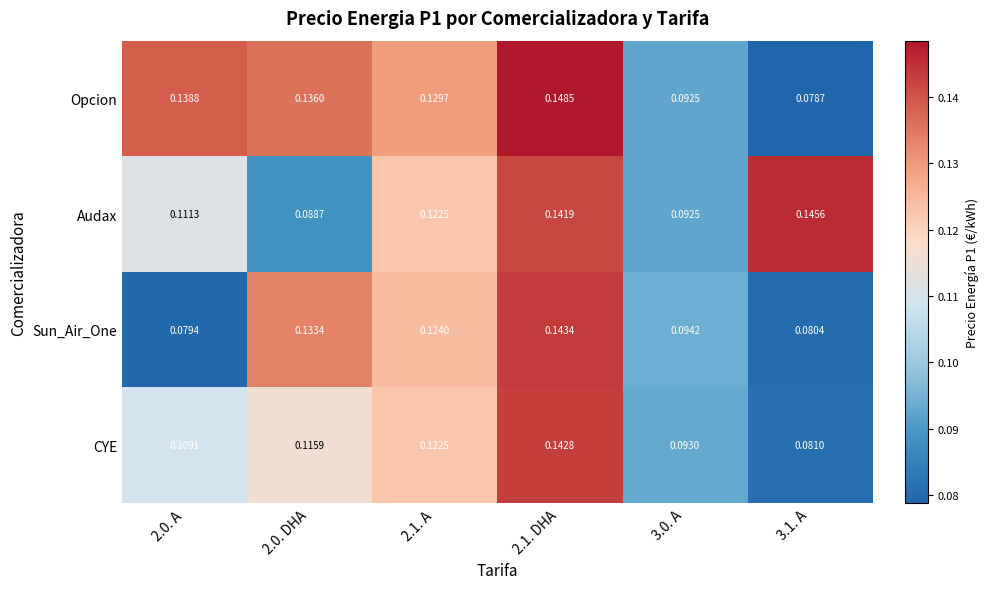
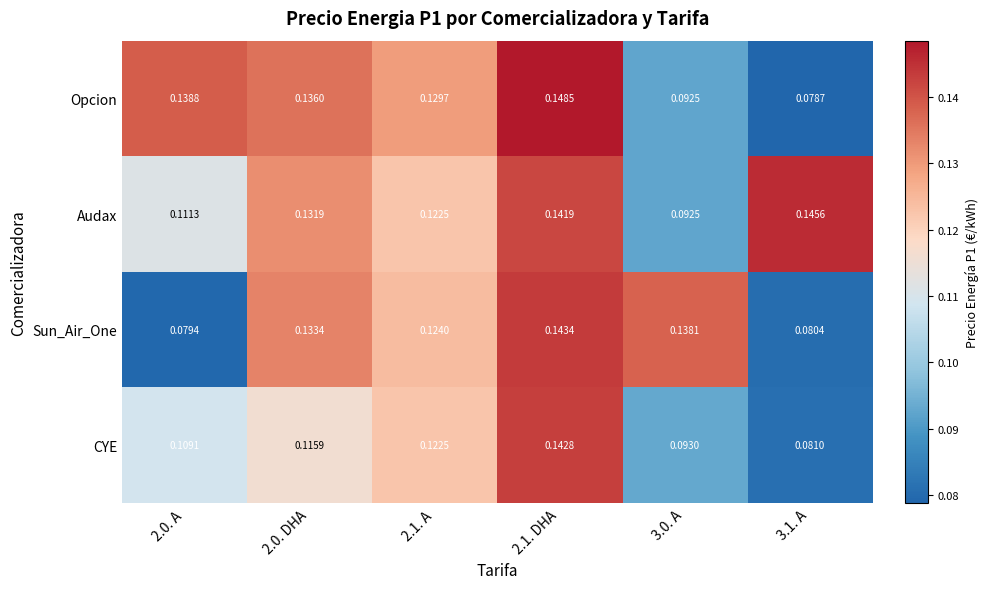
Audax, 2.0. DHA: 0.0887 -> 0.1319
Sun_Air_One, 3.0. A: 0.0942 -> 0.1381
